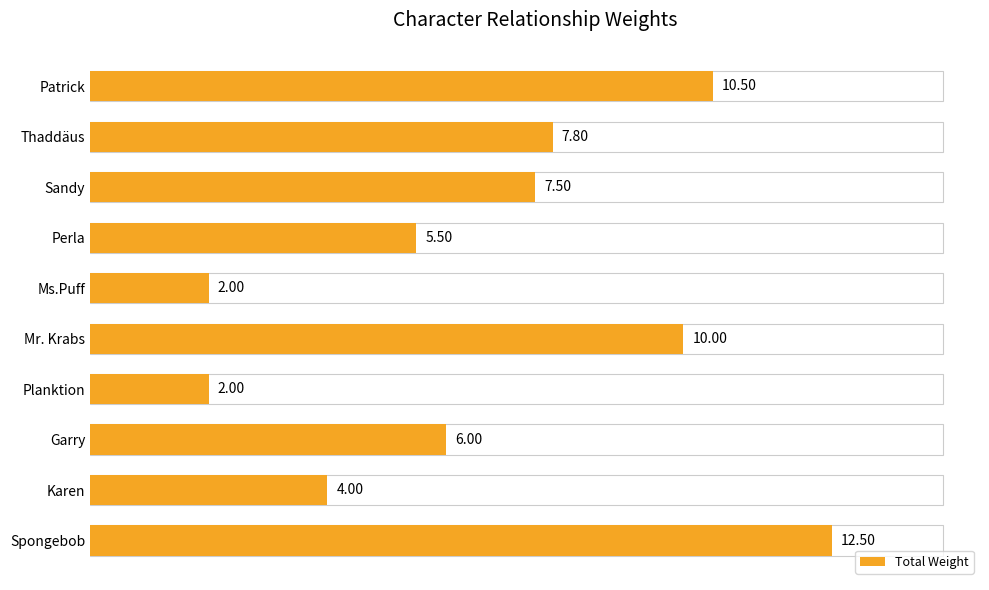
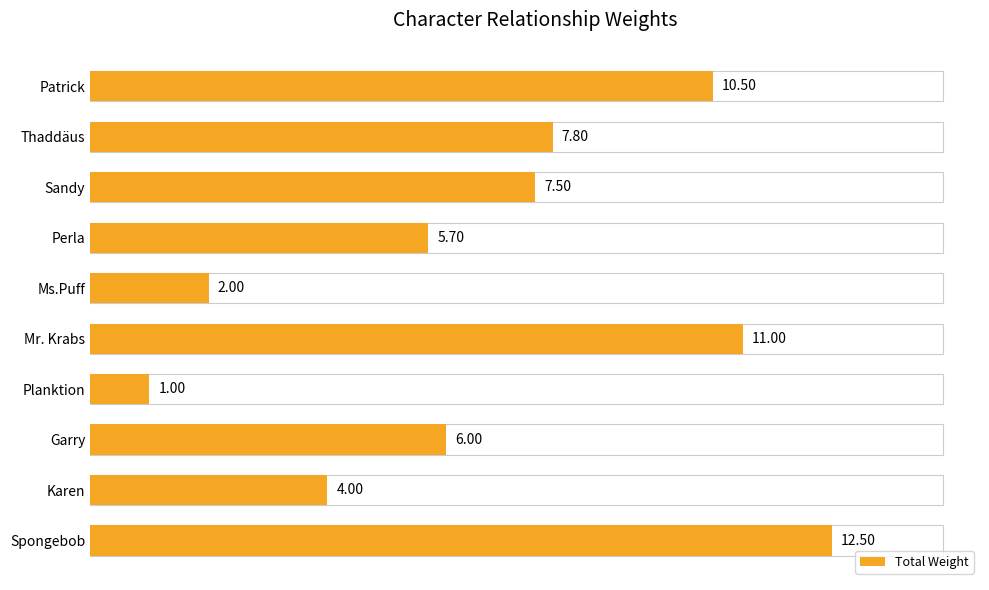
Perla: 5.50 -> 5.70
Mr. Krabs: 10.00 -> 11.00
Planktion: 2.00 -> 1.00
